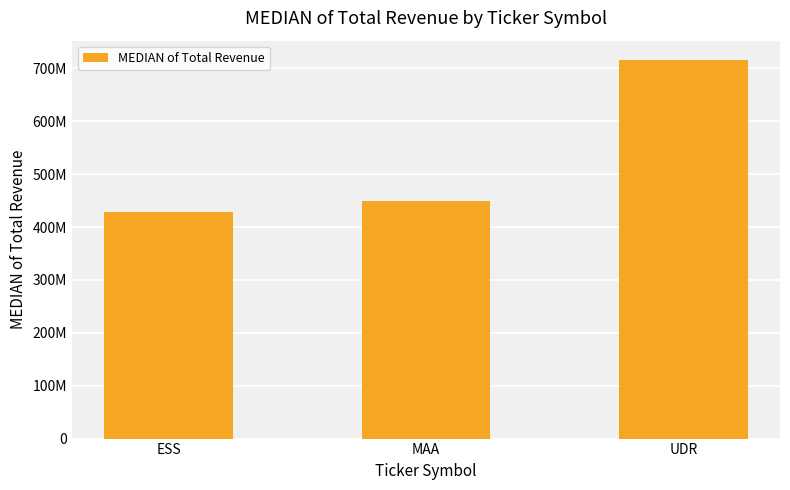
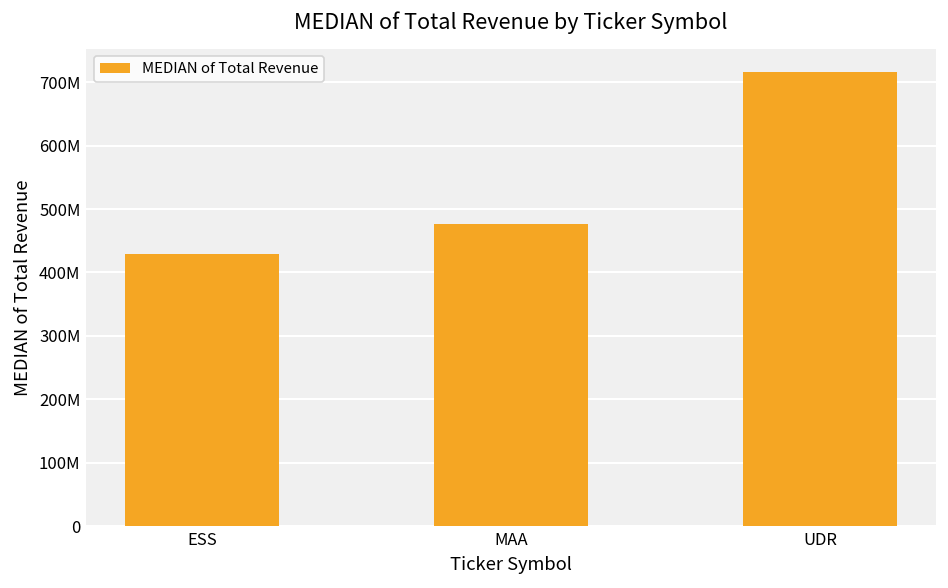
MAA: 450000000 -> 480000000
